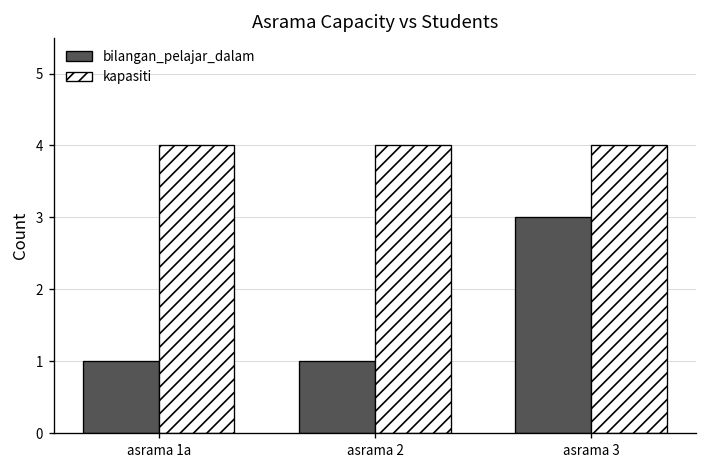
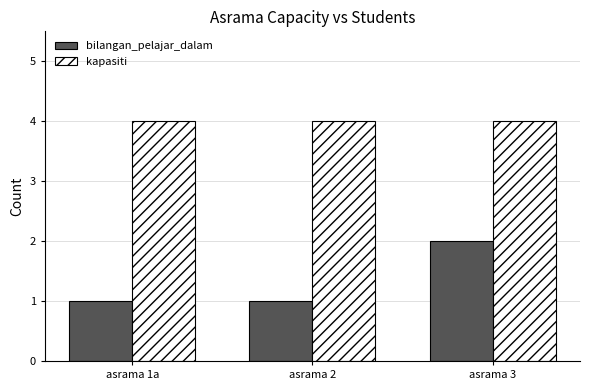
bilangan_pelajar_dalam, asrama 3: 3 -> 2
